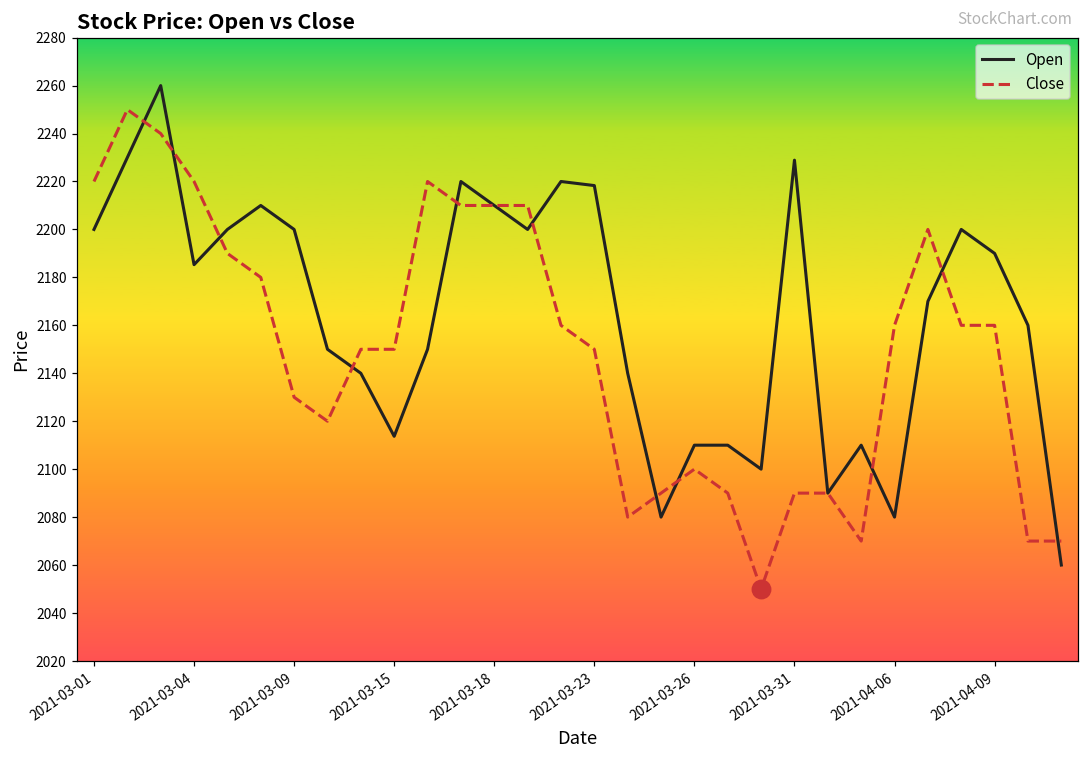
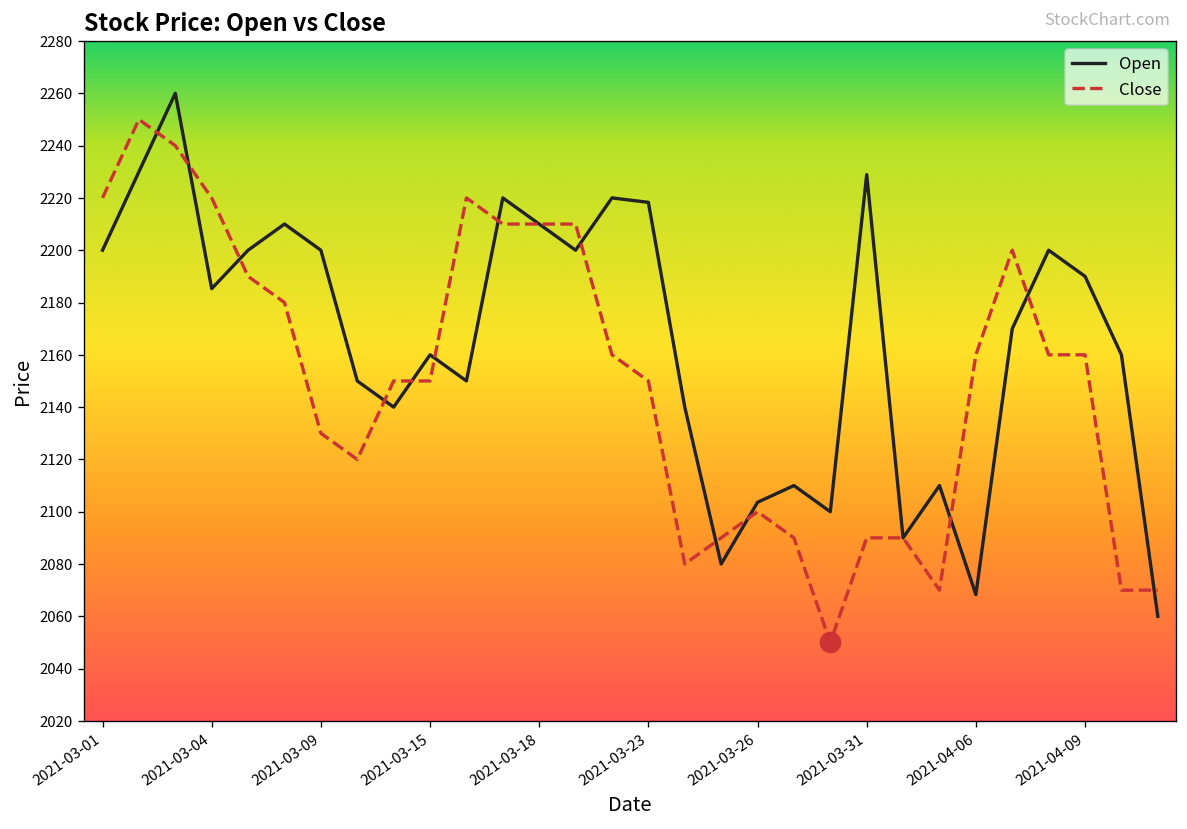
Open, 2021-03-15: 2114 -> 2160
Open, 2021-03-26: 2110 -> 2104
Open, 2021-04-06: 2080 -> 2068
